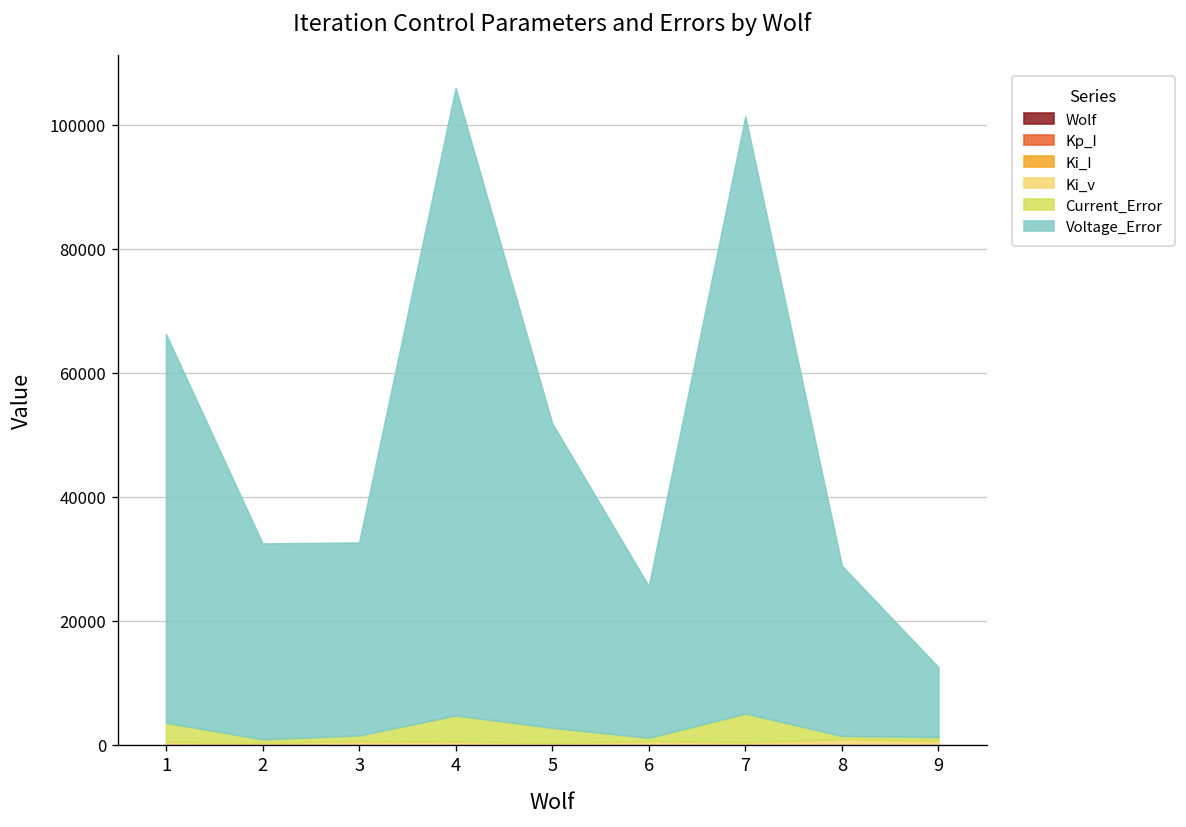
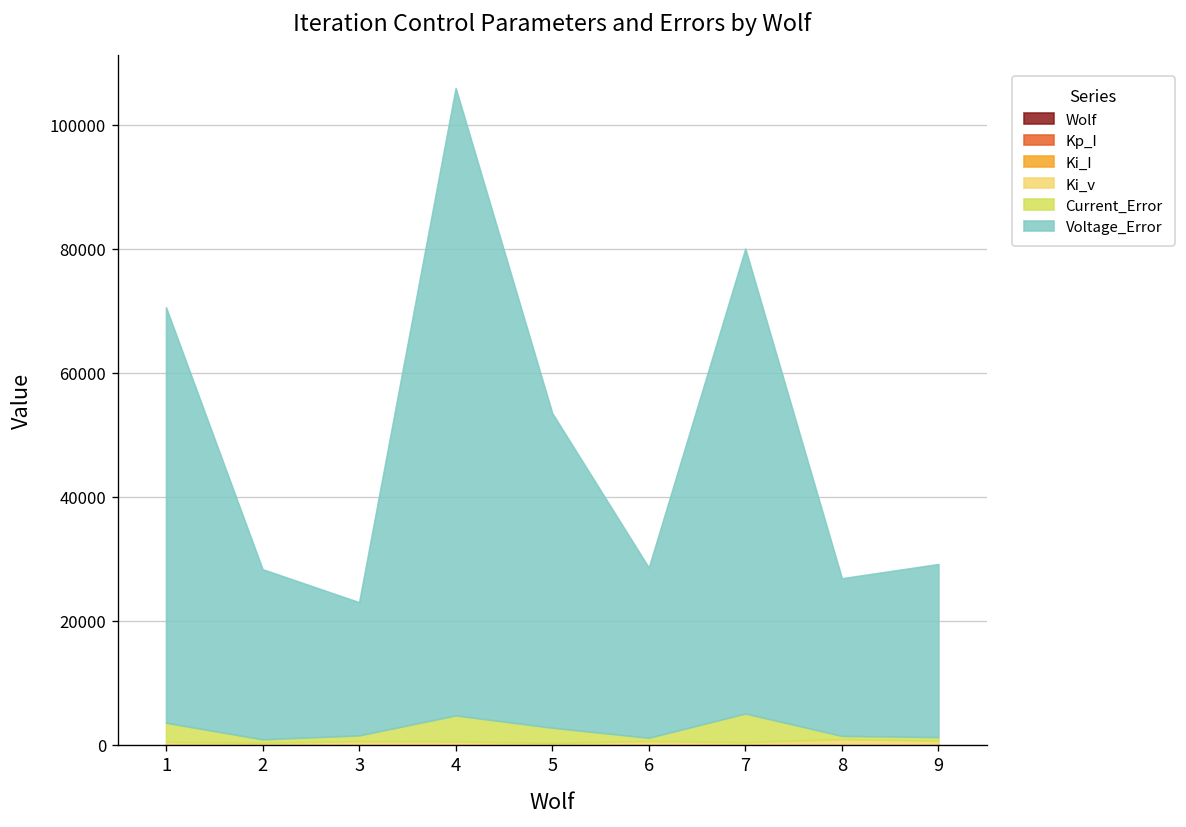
Voltage_Error, 1: 63000 -> 67000
Voltage_Error, 2: 32000 -> 27000
Voltage_Error, 3: 31000 -> 21000
Voltage_Error, 5: 49000 -> 51000
Voltage_Error, 6: 24000 -> 27000
Voltage_Error, 7: 96000 -> 75000
Voltage_Error, 8: 27000 -> 25000
Voltage_Error, 9: 11000 -> 28000
